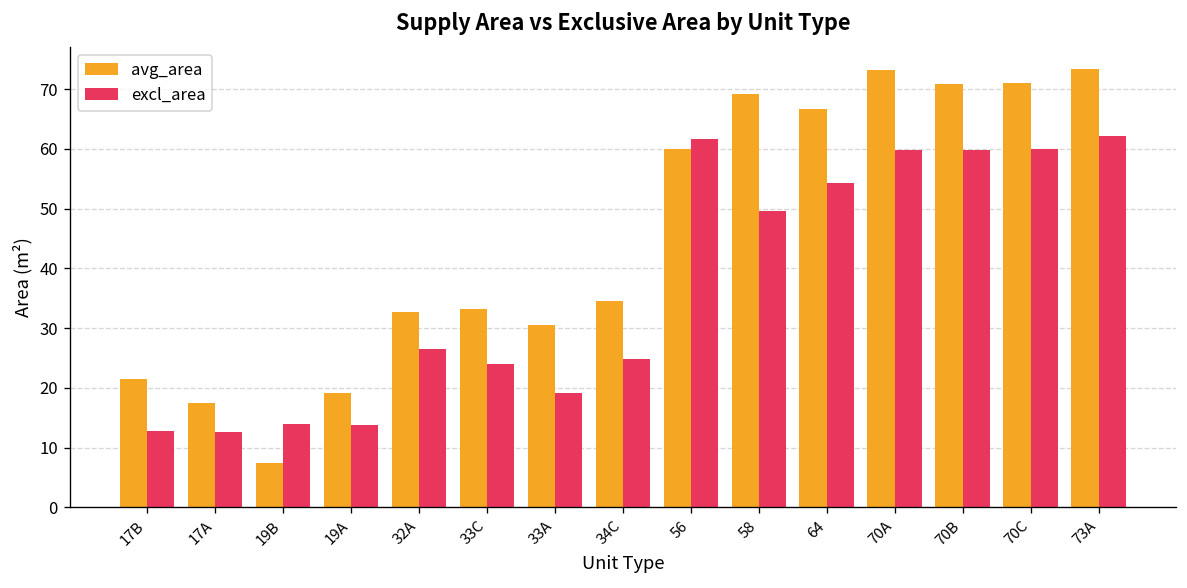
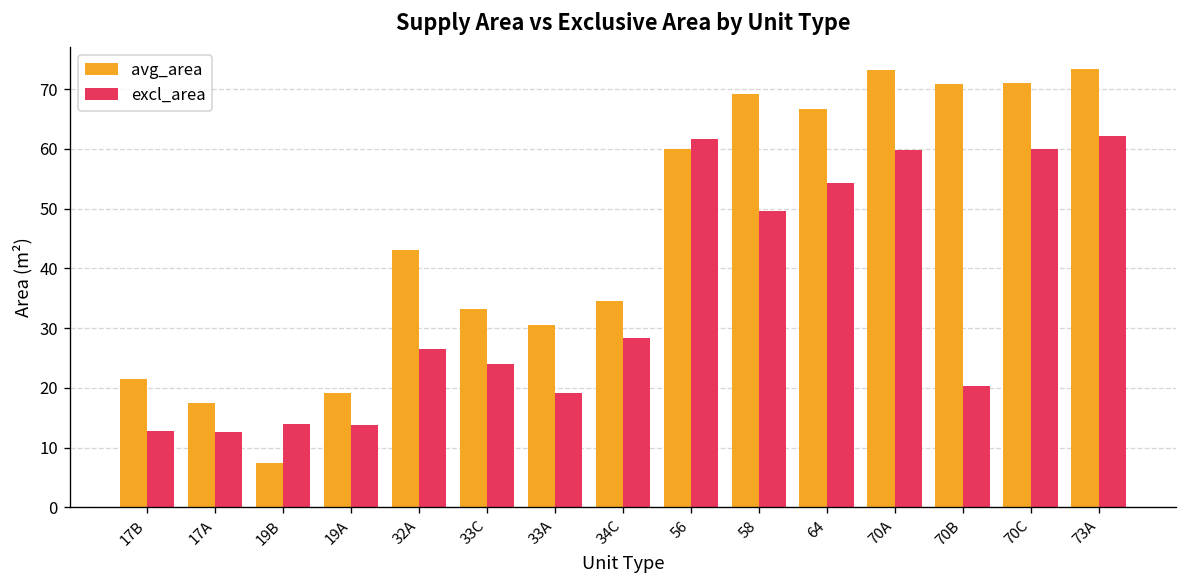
avg_area, 32A: 33 -> 43
excl_area, 34C: 25 -> 28
excl_area, 70B: 60 -> 20
